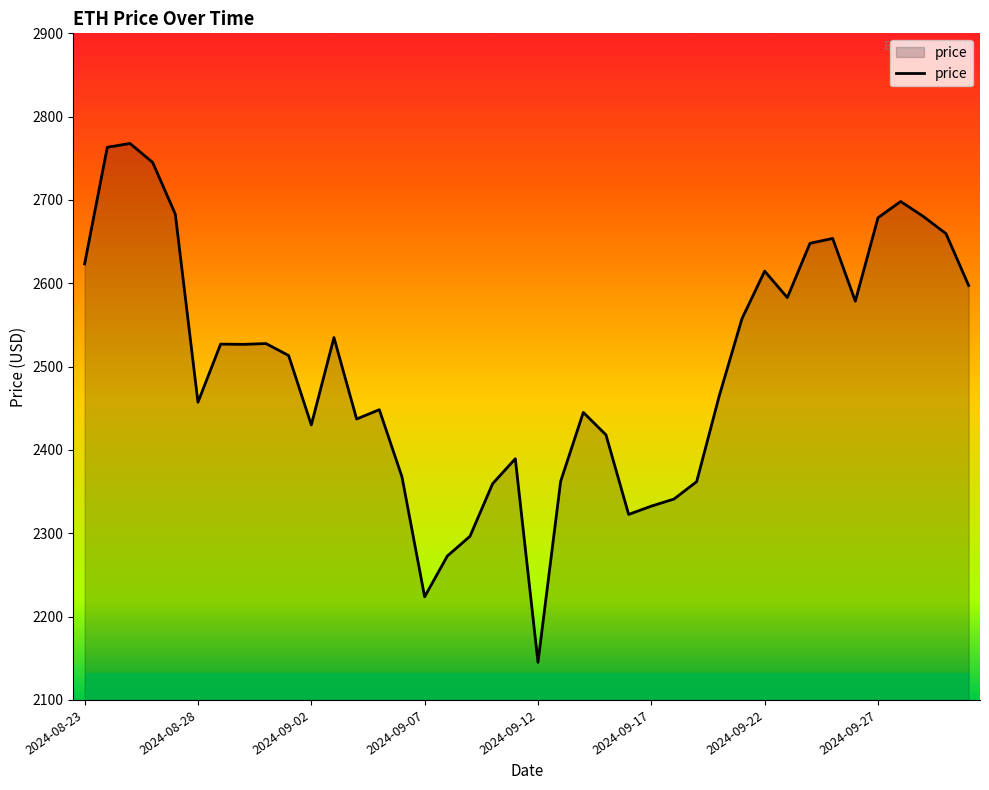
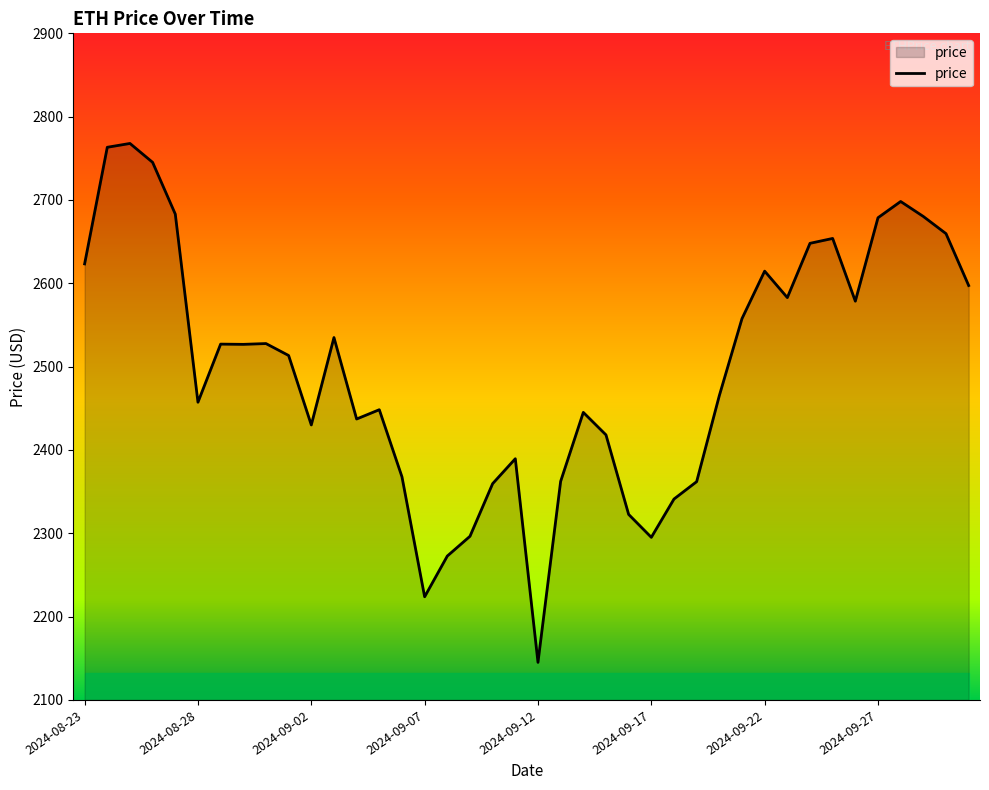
price, 2024-09-17: 2330 -> 2300
